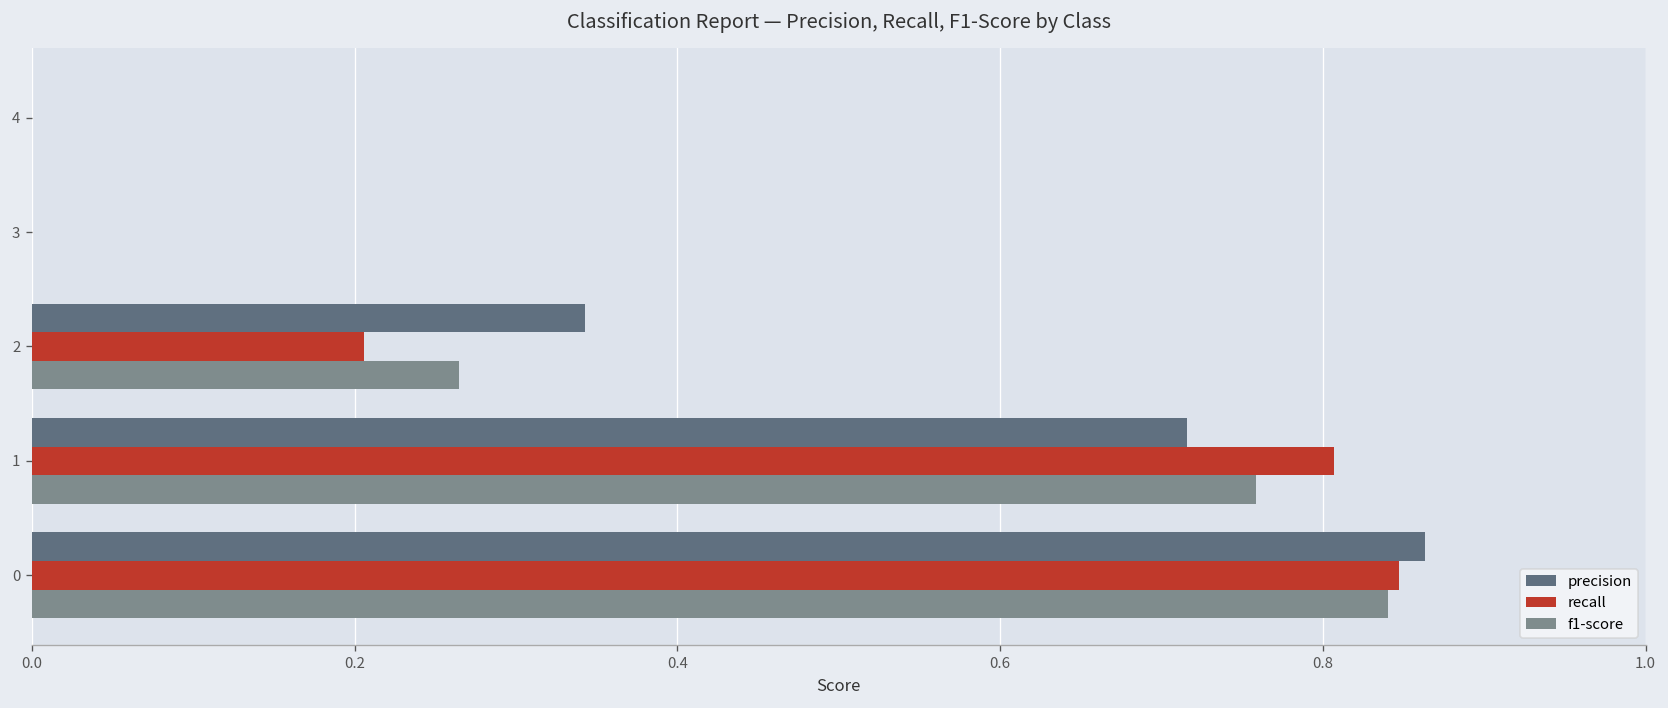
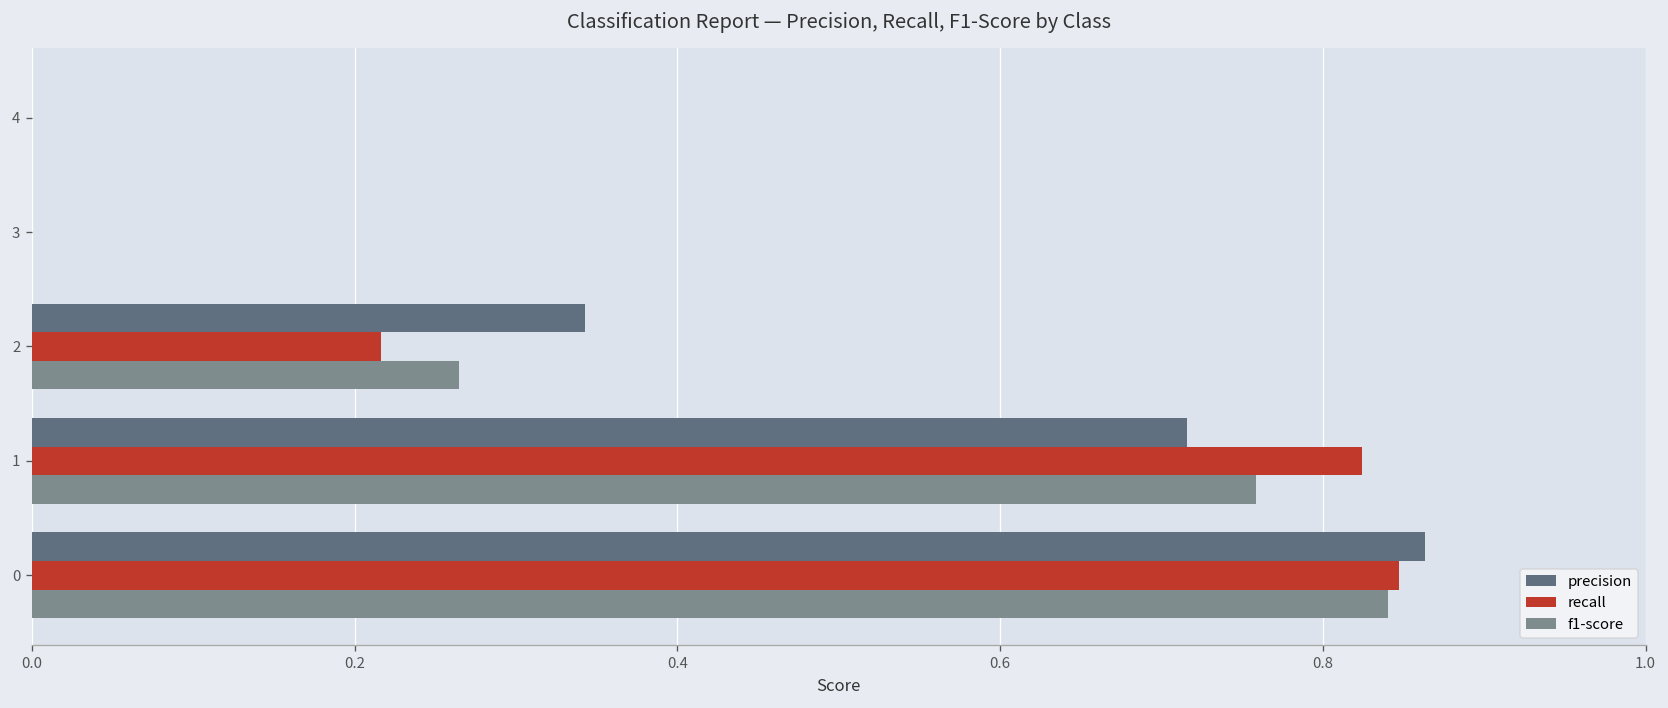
recall, 2: 0.206 -> 0.216
recall, 1: 0.807 -> 0.824
